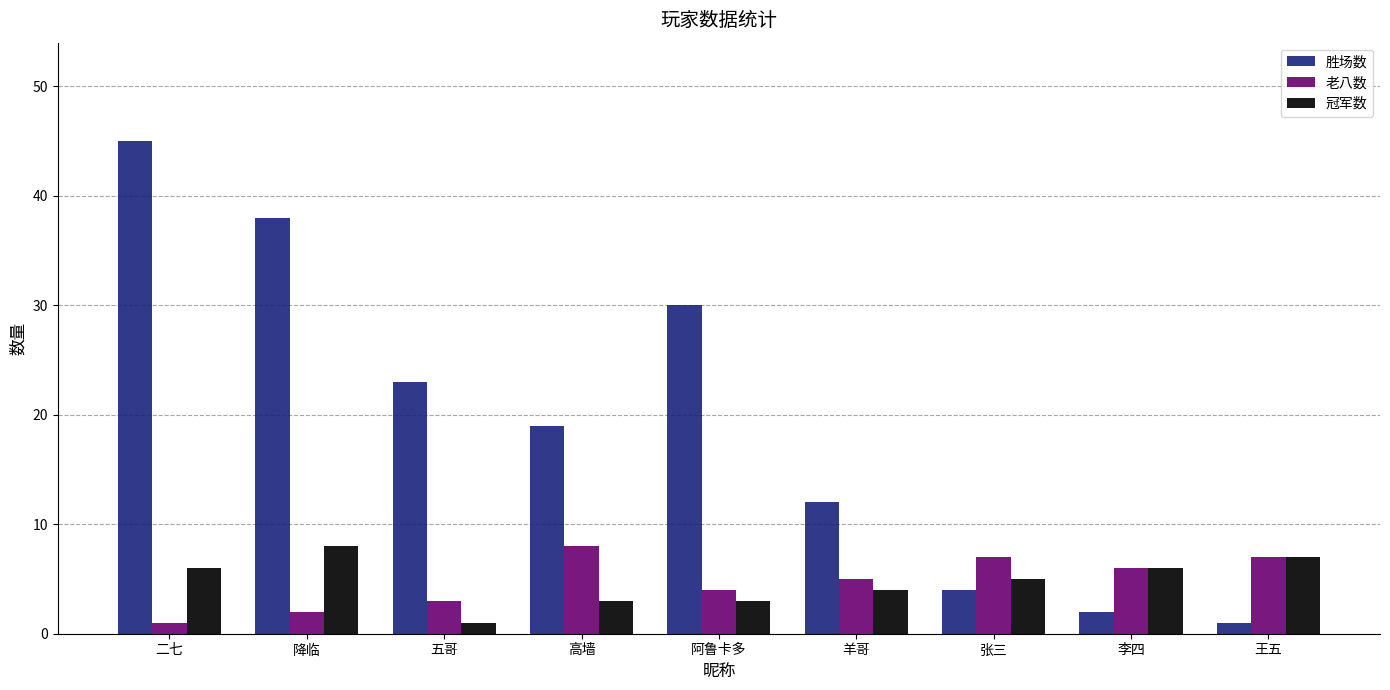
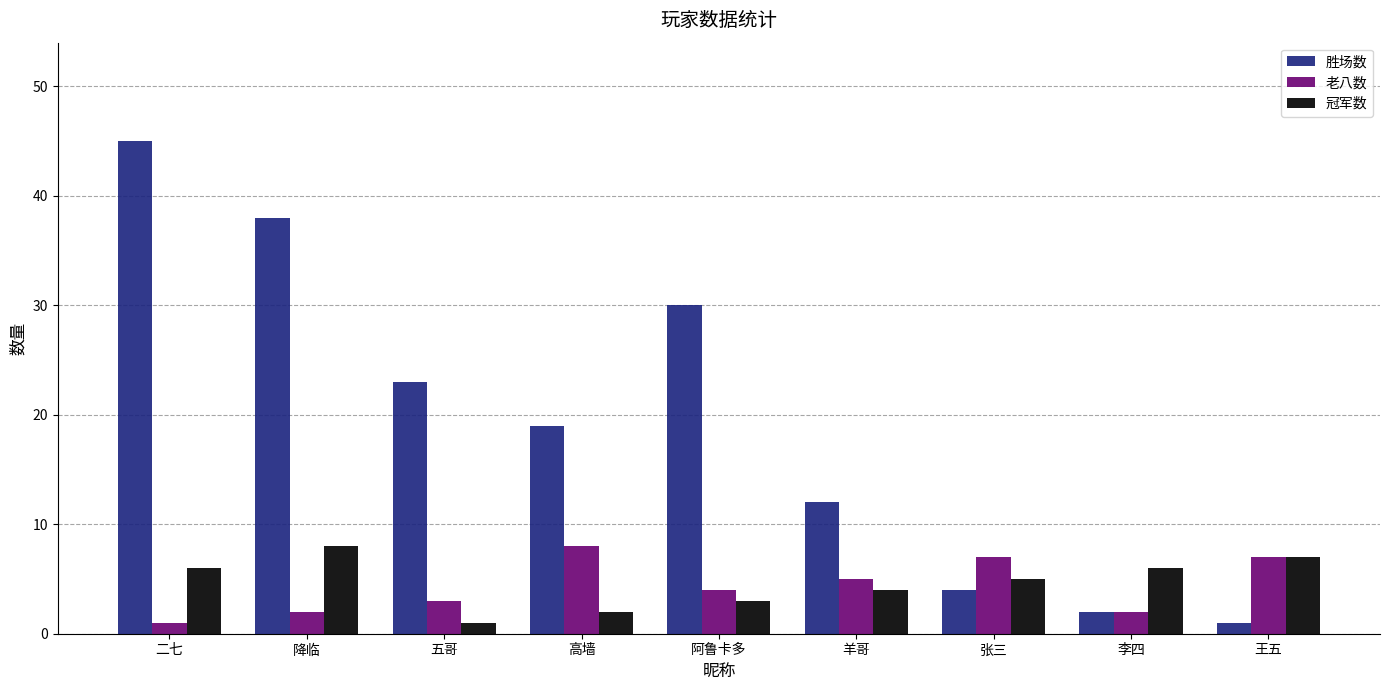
冠军数, 高墙: 3 -> 2
老八数, 李四: 6 -> 2
